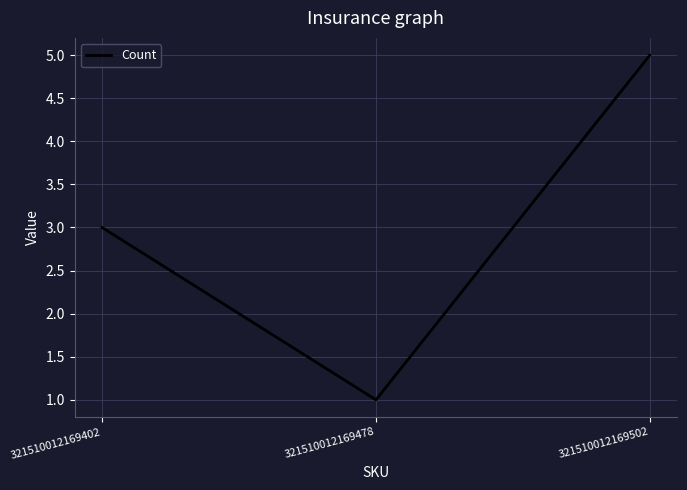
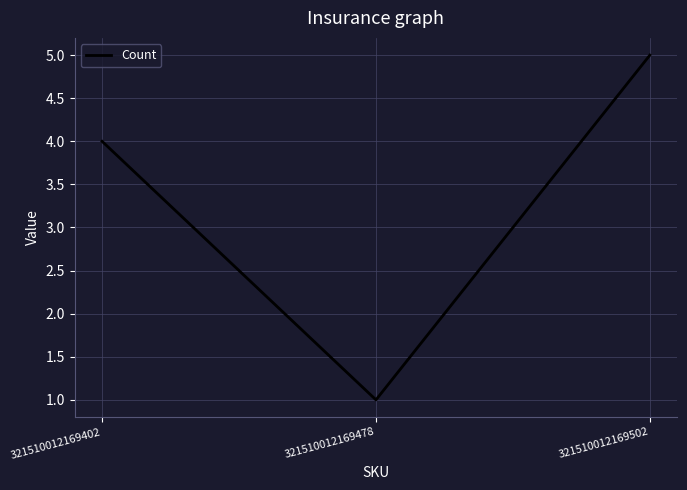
321510012169402: 3 -> 4
